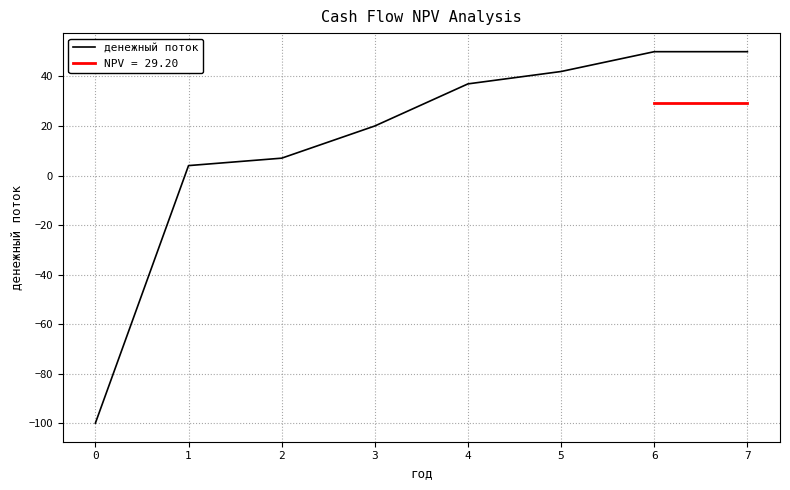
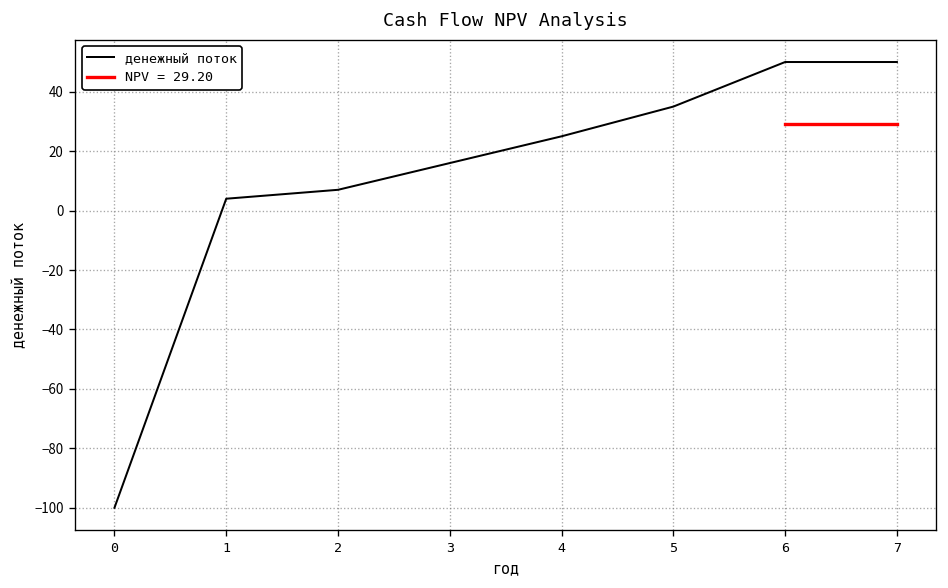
денежный поток, 3: 20 -> 16
денежный поток, 4: 37 -> 25
денежный поток, 5: 42 -> 35
